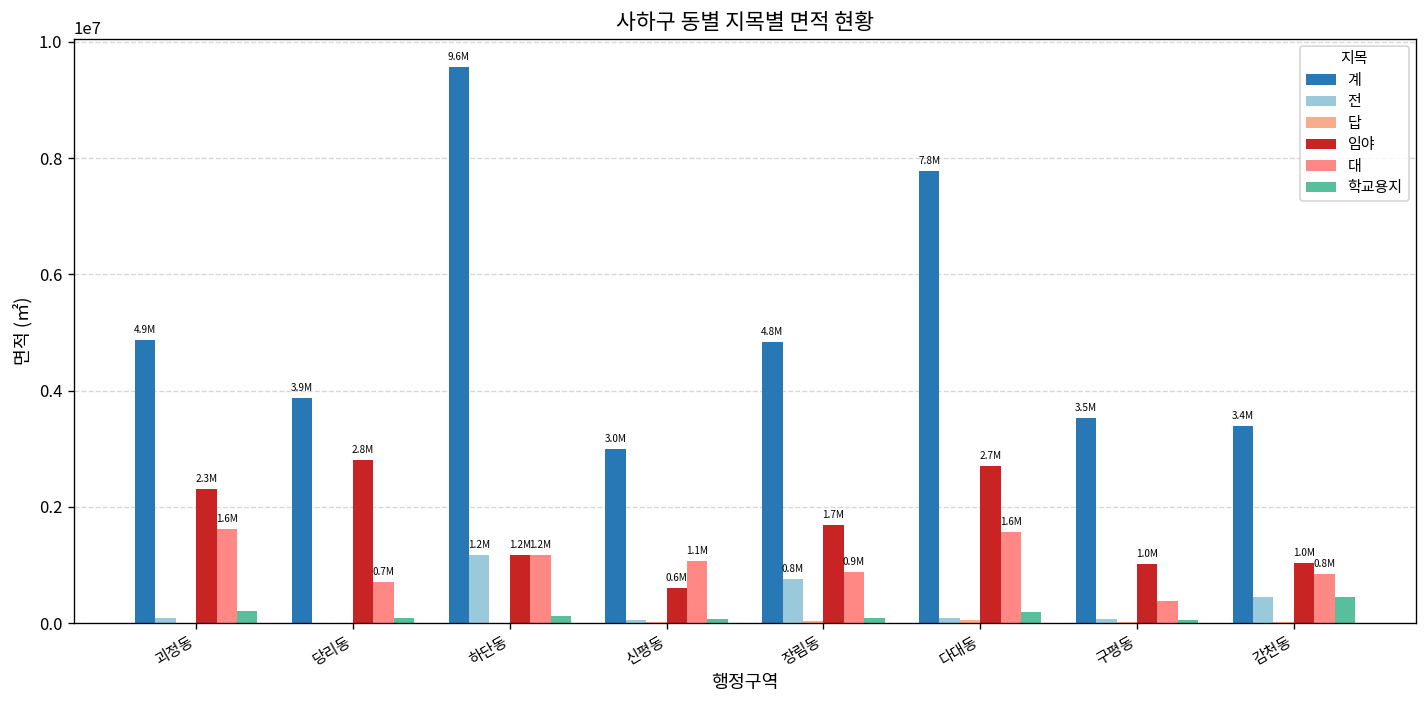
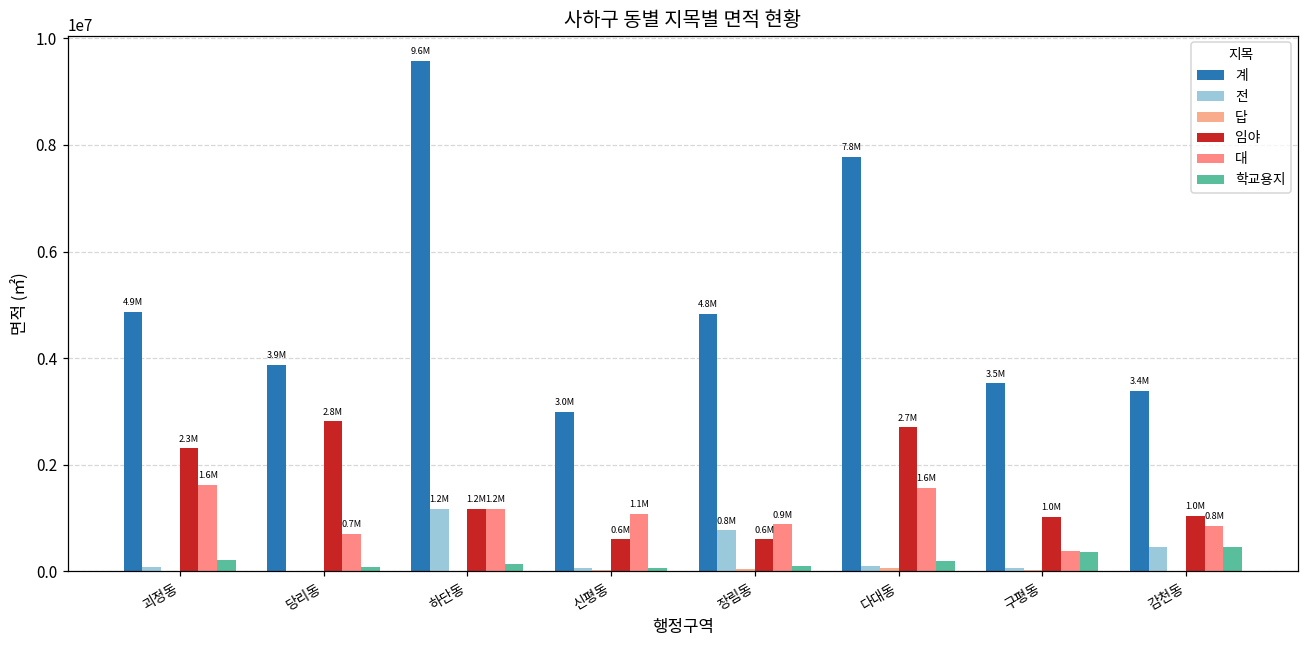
임야, 장림동: 1.7M -> 0.6M
학교용지, 구평동: 0 -> 400000
